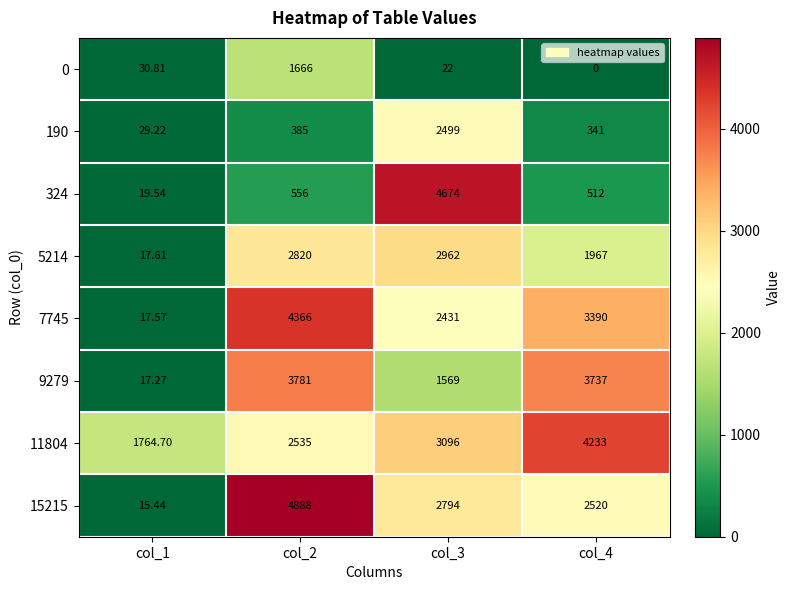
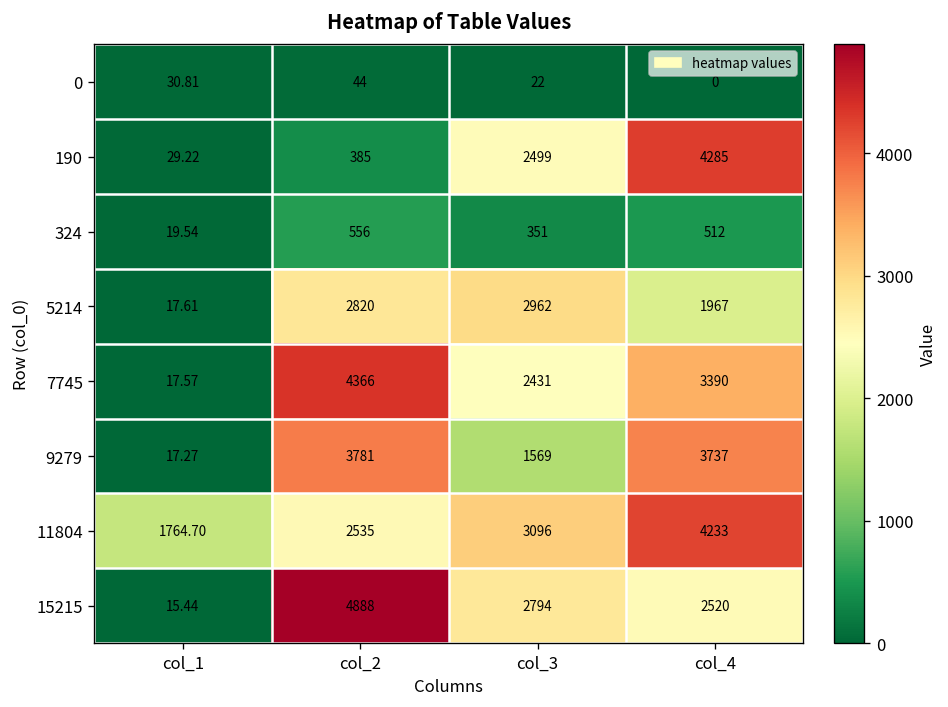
0, col_2: 1666 -> 44
190, col_4: 341 -> 4285
324, col_3: 4674 -> 351
